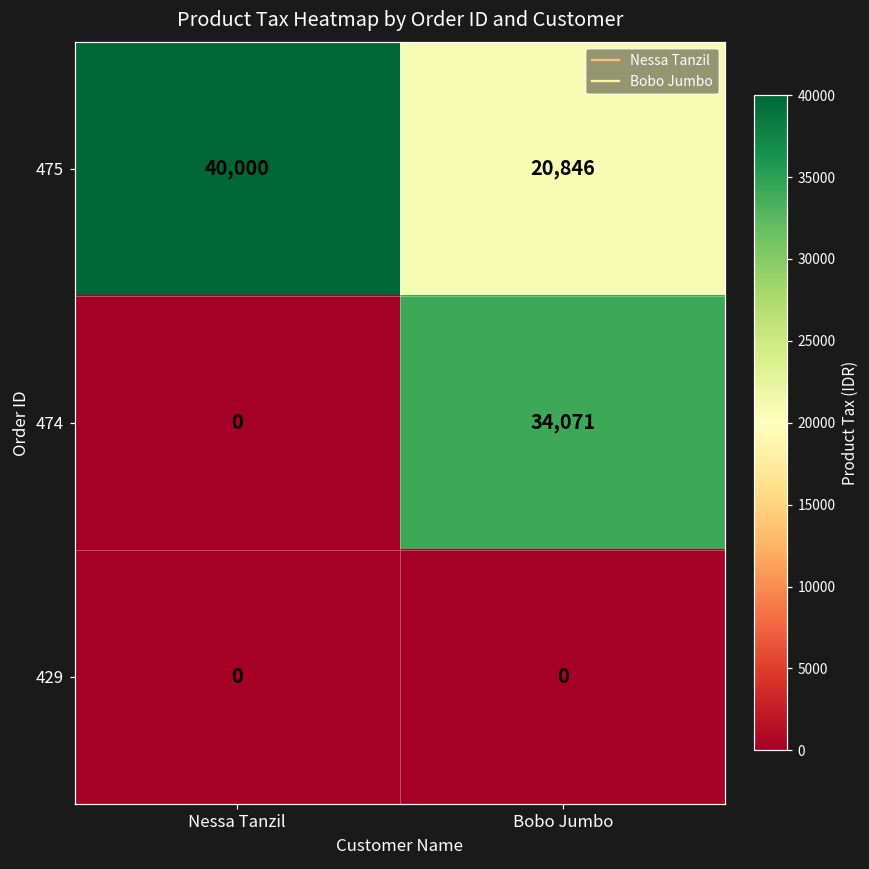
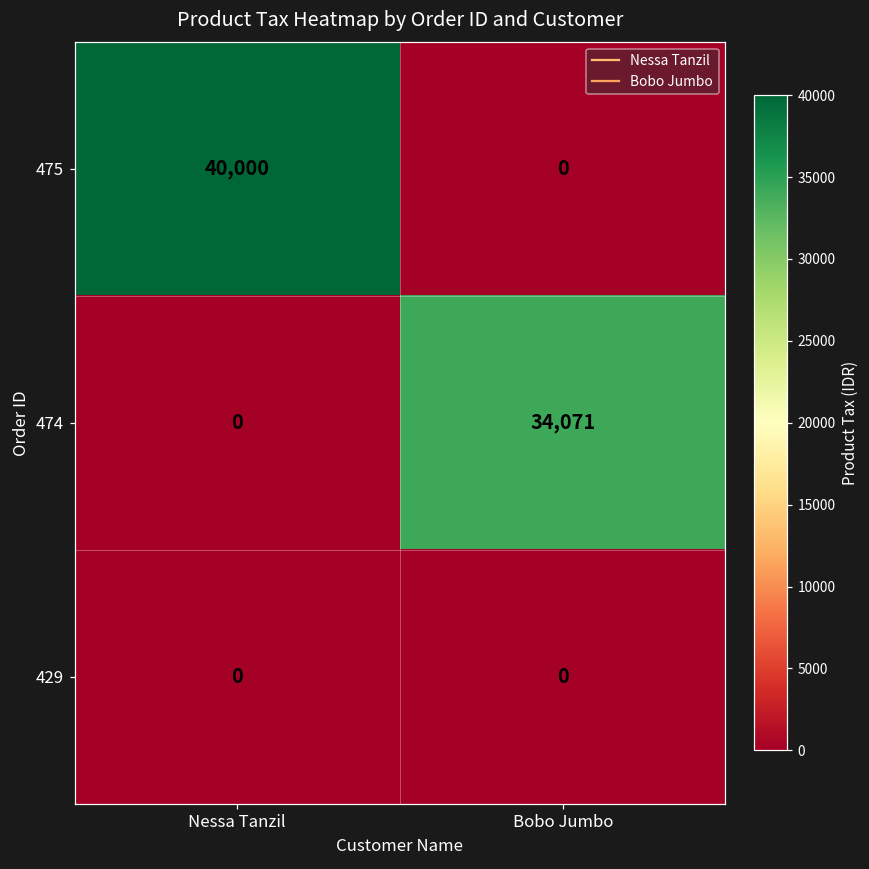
475, Bobo Jumbo: 20,846 -> 0
